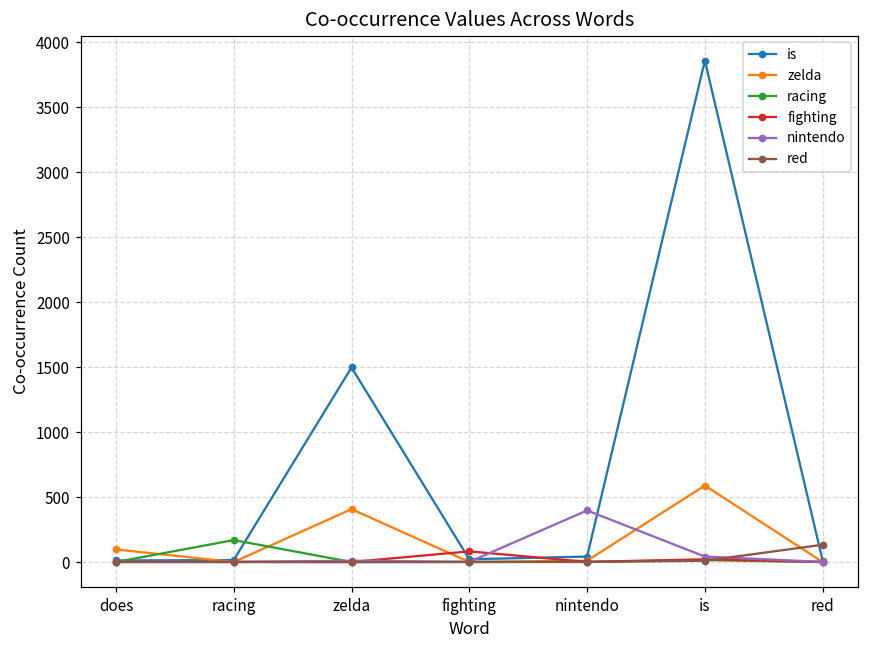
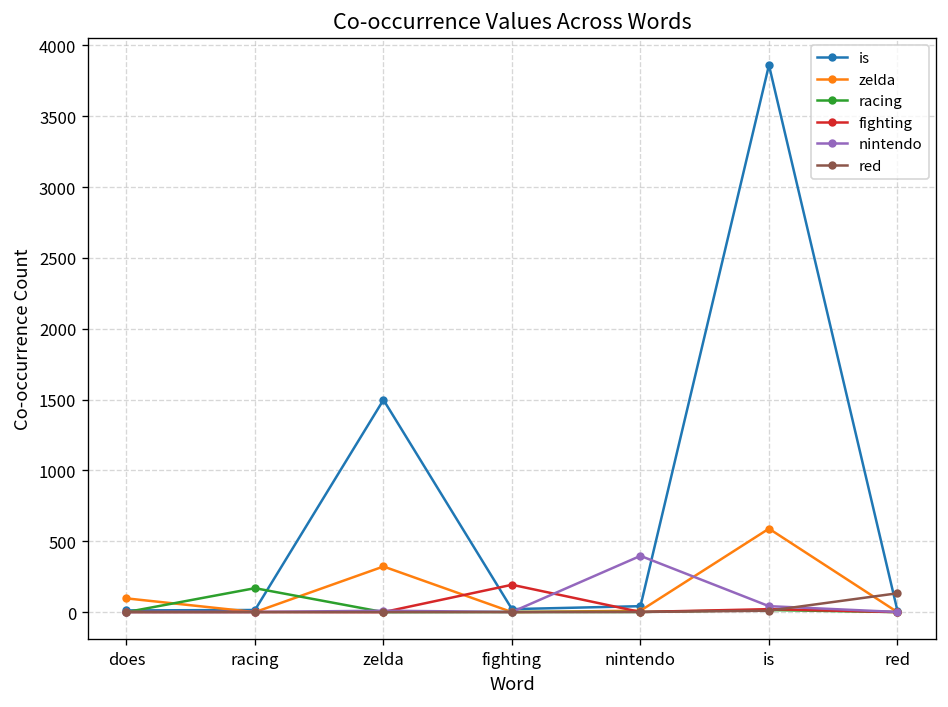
zelda, zelda: 410 -> 320
fighting, fighting: 80 -> 190
